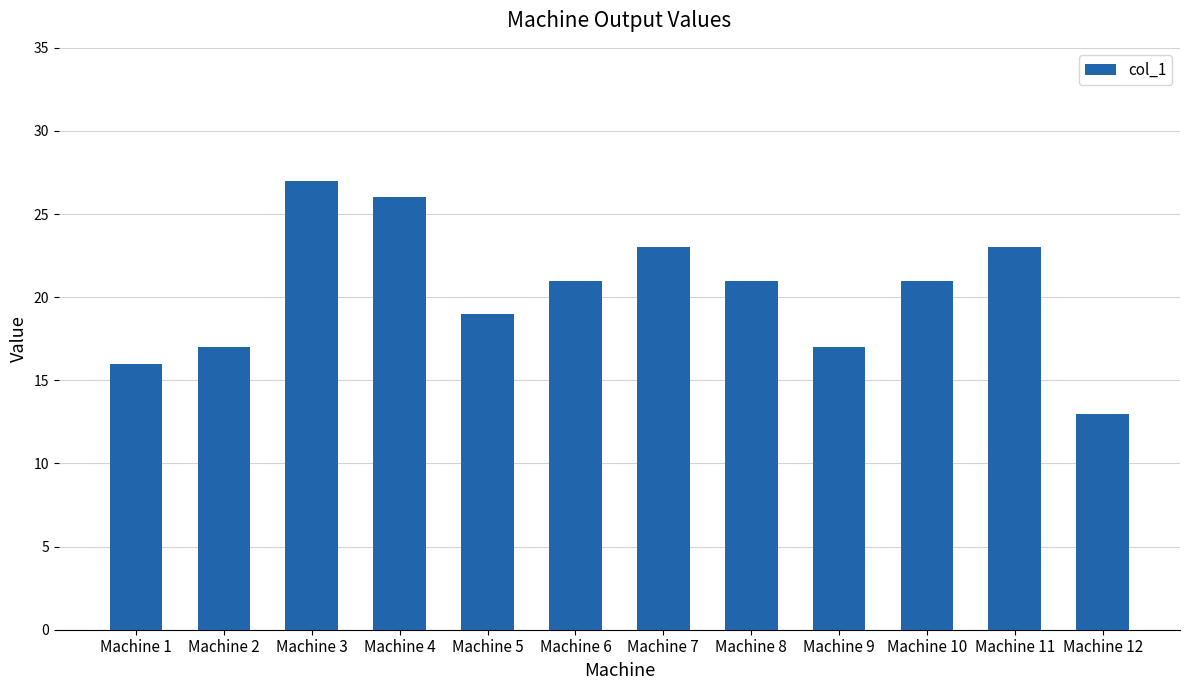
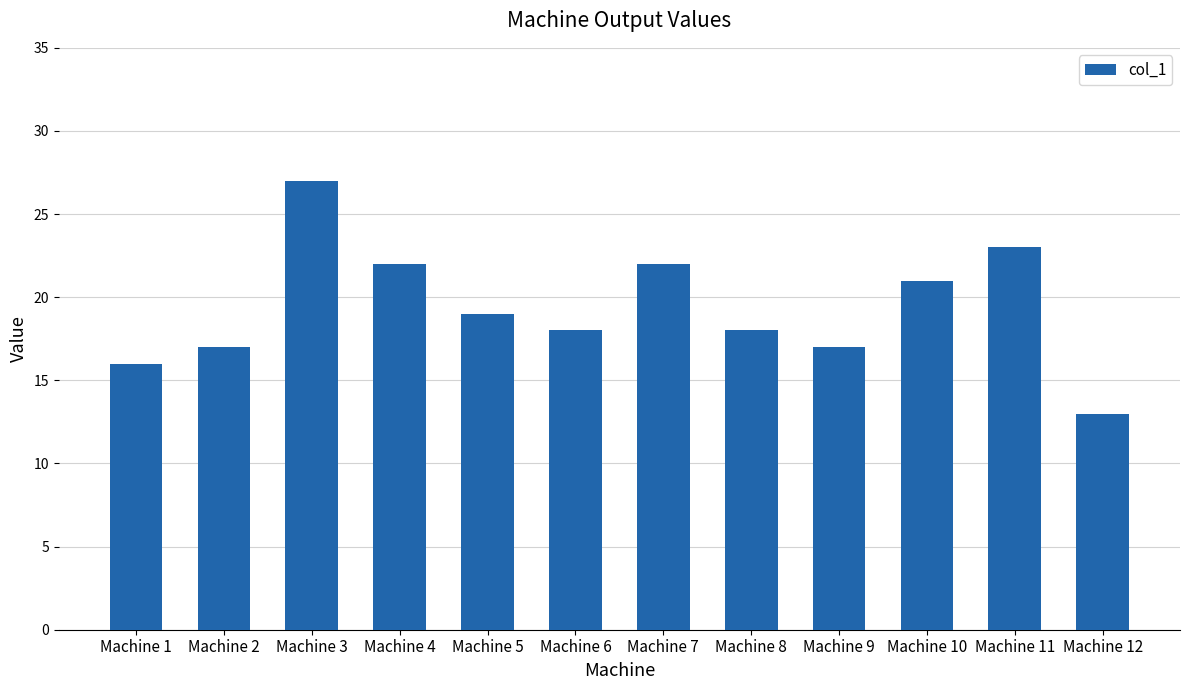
Machine 4: 26 -> 22
Machine 6: 21 -> 18
Machine 7: 23 -> 22
Machine 8: 21 -> 18
